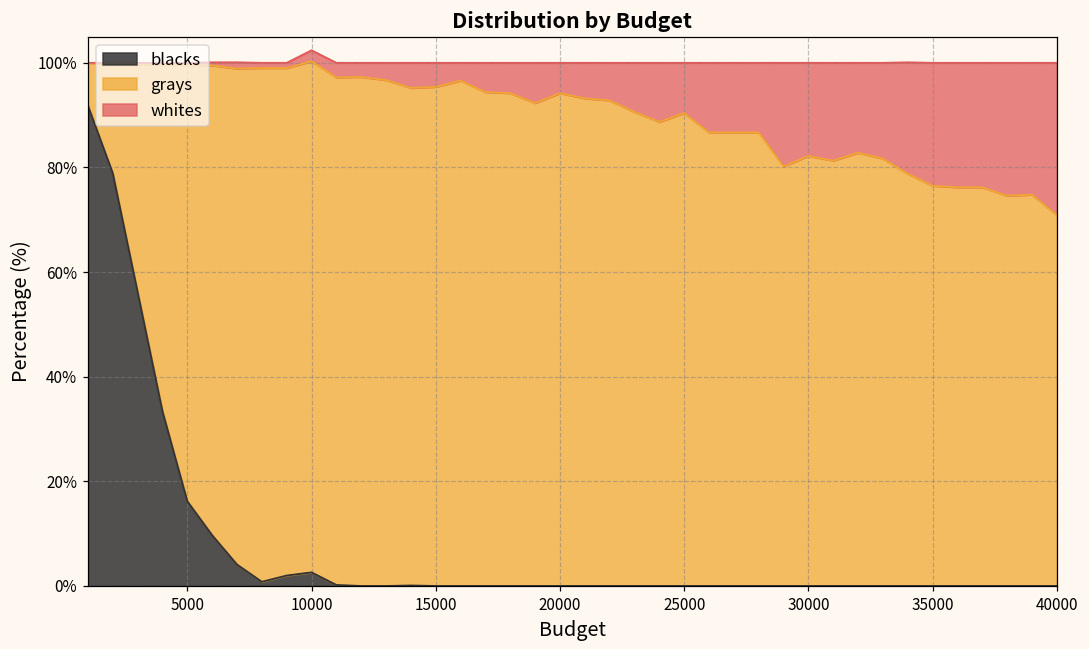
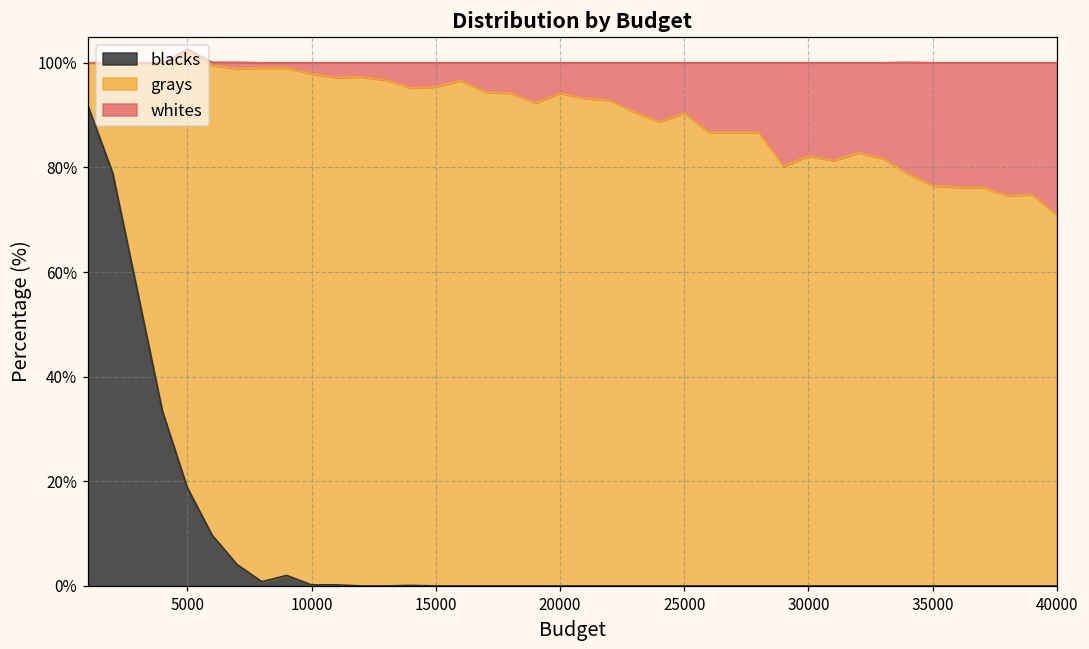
blacks, 5000: 16% -> 19%
blacks, 10000: 3% -> 0%
